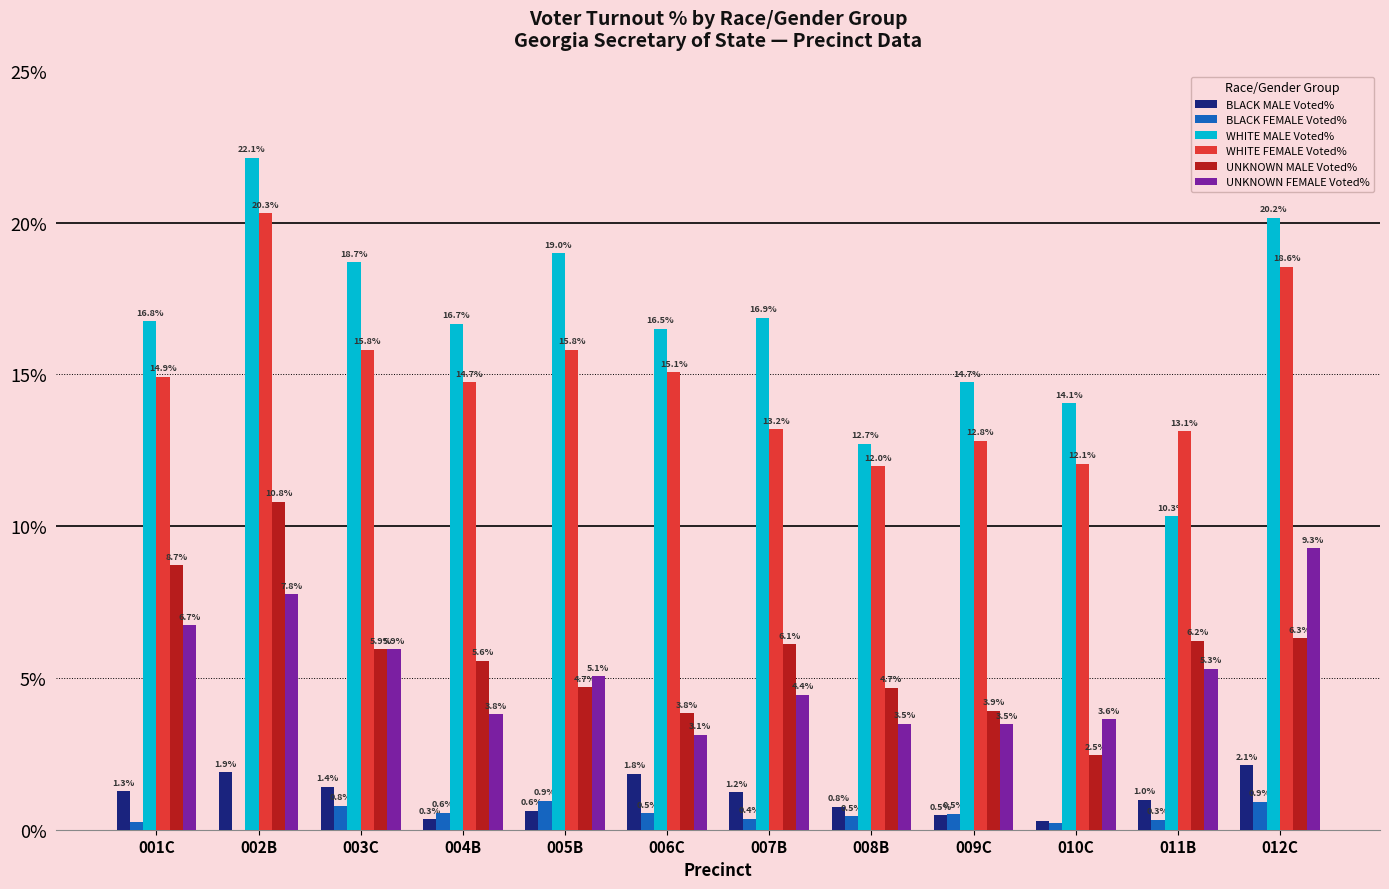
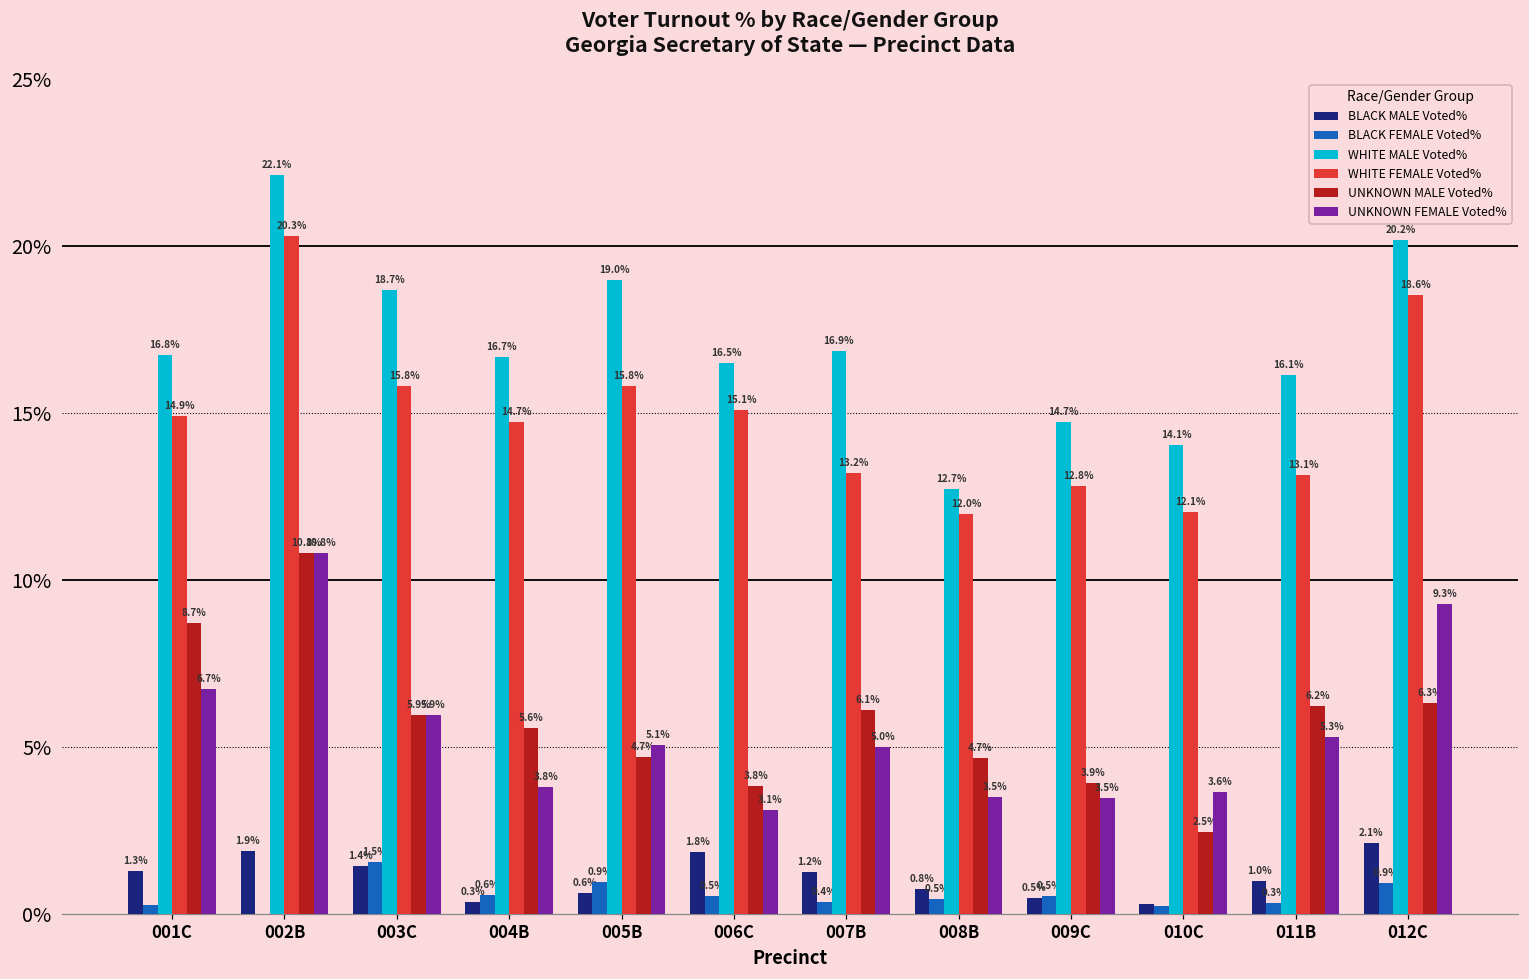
UNKNOWN FEMALE Voted%, 002B: 7.8% -> 10.8%
BLACK FEMALE Voted%, 003C: 0.8% -> 1.5%
UNKNOWN FEMALE Voted%, 007B: 4.4% -> 5.0%
WHITE MALE Voted%, 011B: 10.3% -> 16.1%
